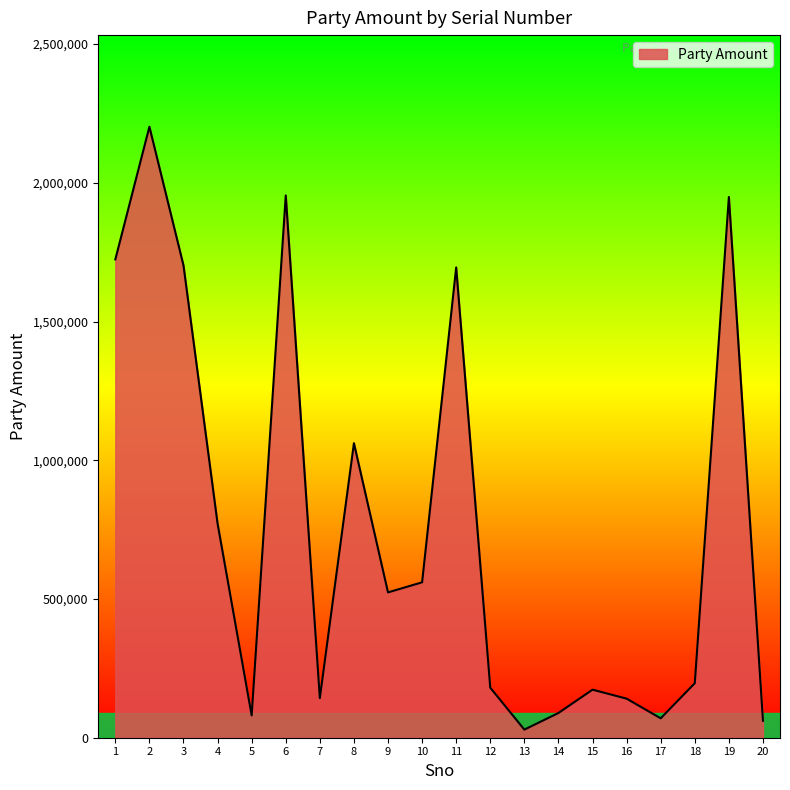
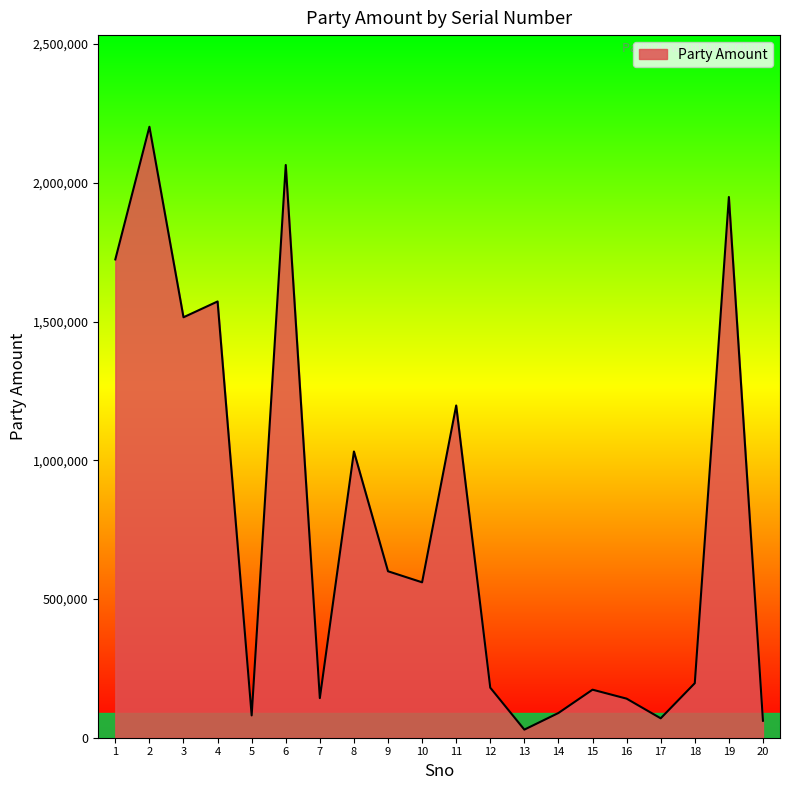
3: 1,700,000 -> 1,520,000
4: 770,000 -> 1,570,000
6: 1,950,000 -> 2,060,000
8: 1,060,000 -> 1,030,000
9: 520,000 -> 600,000
11: 1,690,000 -> 1,200,000
